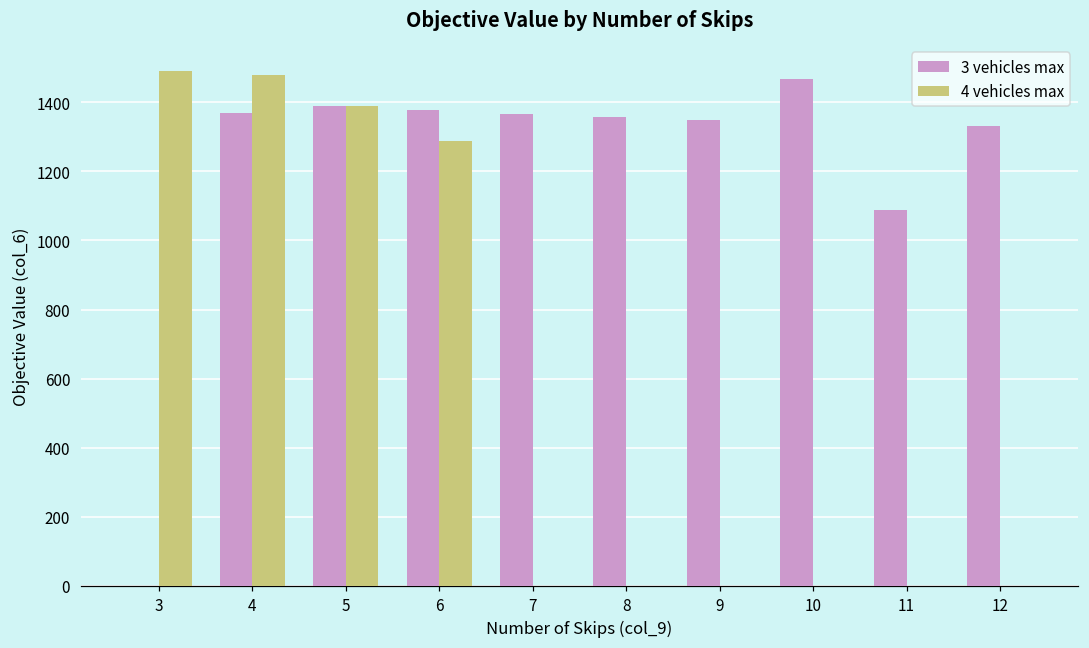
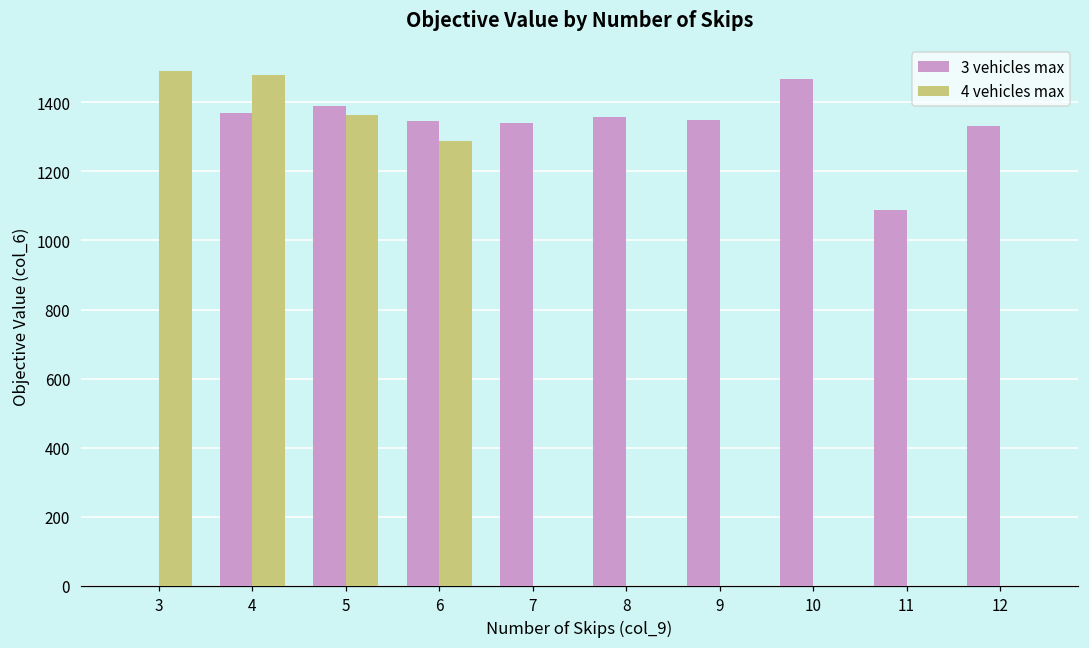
4 vehicles max, 5: 1390 -> 1360
3 vehicles max, 6: 1380 -> 1350
3 vehicles max, 7: 1370 -> 1340
